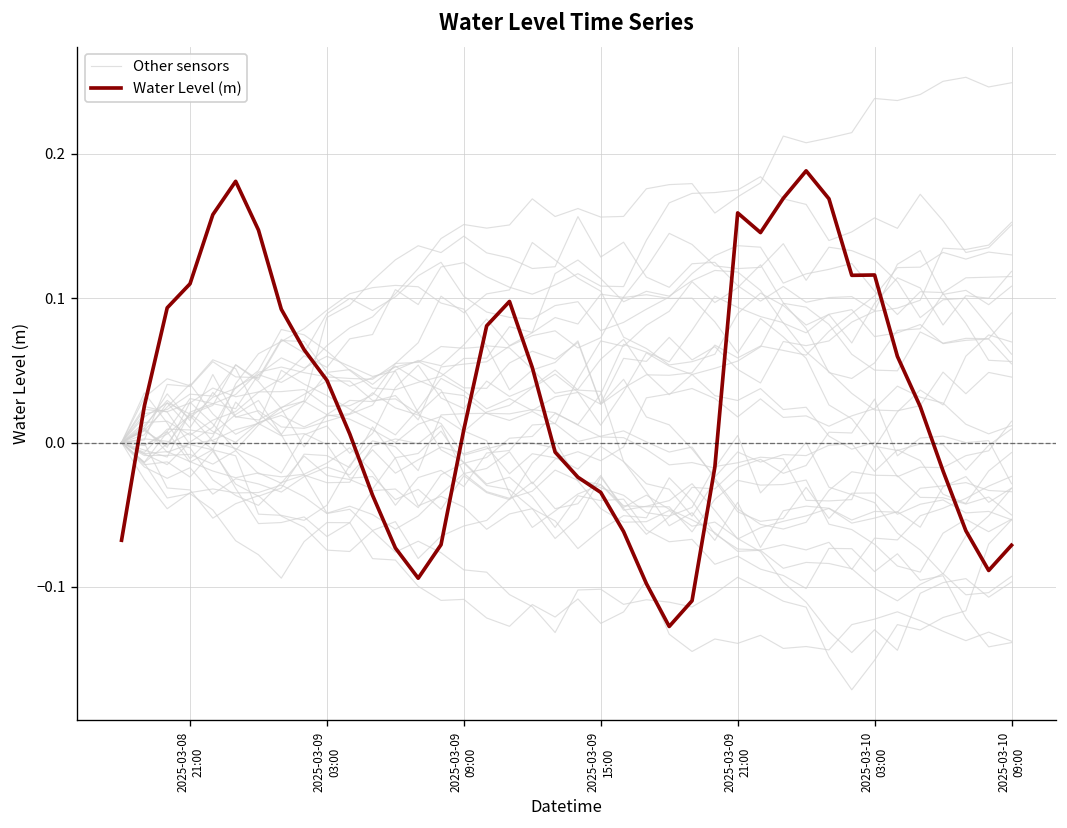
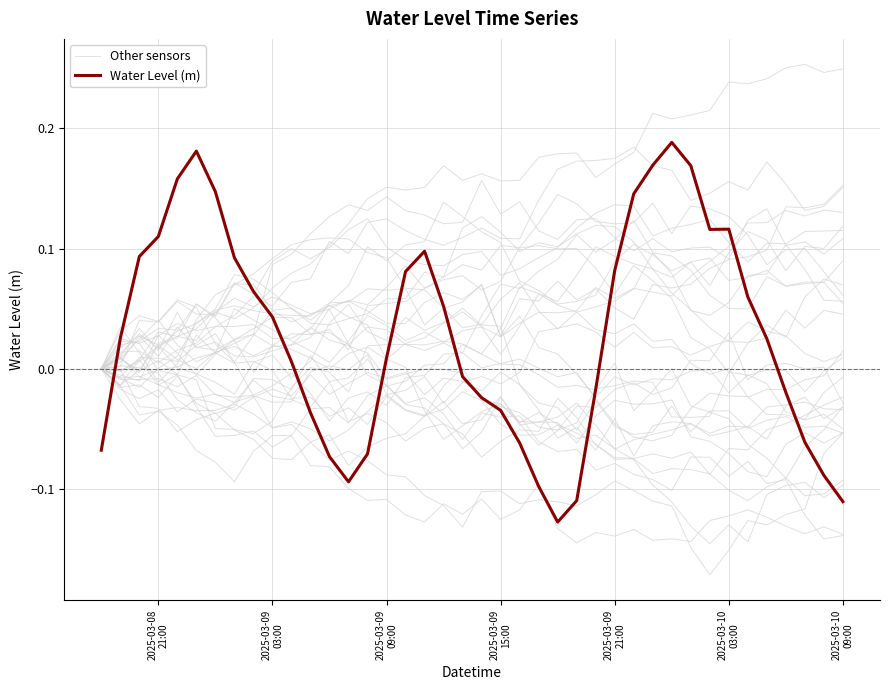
Water Level (m), 2025-03-09 21:00: 0.159 -> 0.082
Water Level (m), 2025-03-10 09:00: -0.071 -> -0.110
